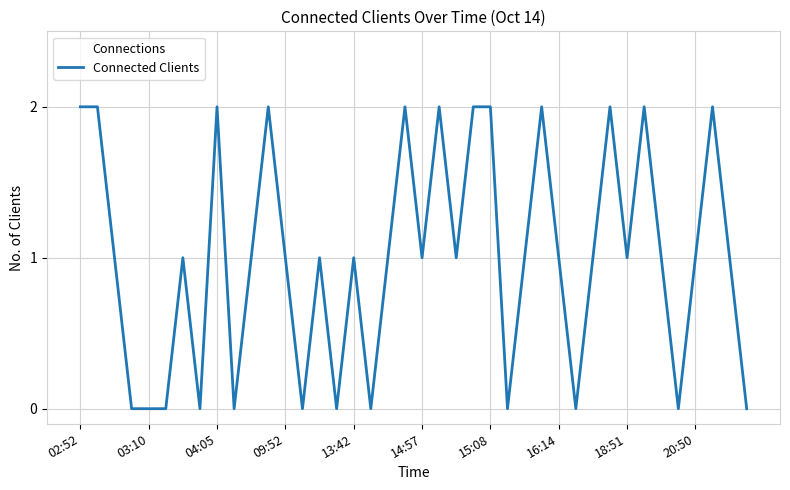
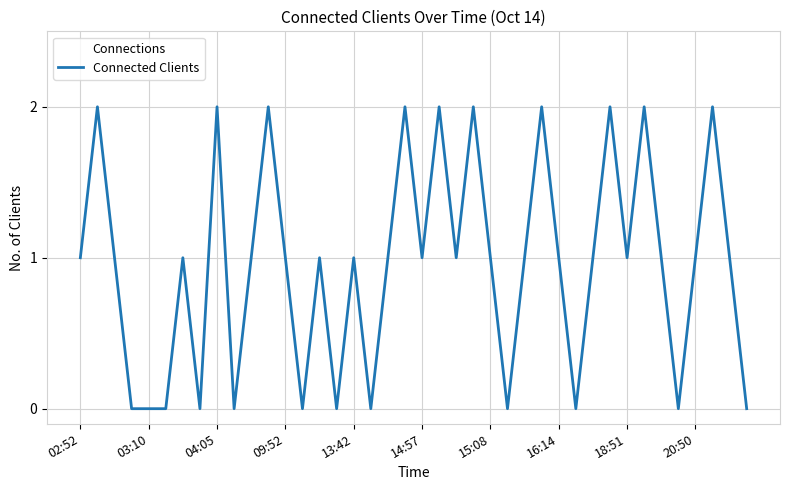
02:52: 2 -> 1
15:08: 2 -> 1
